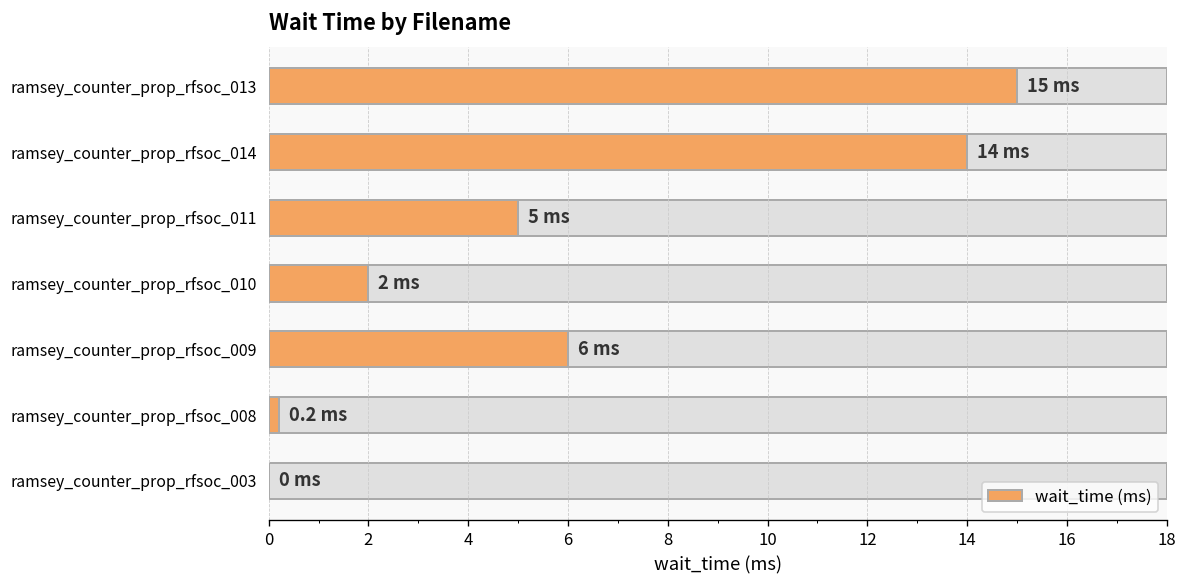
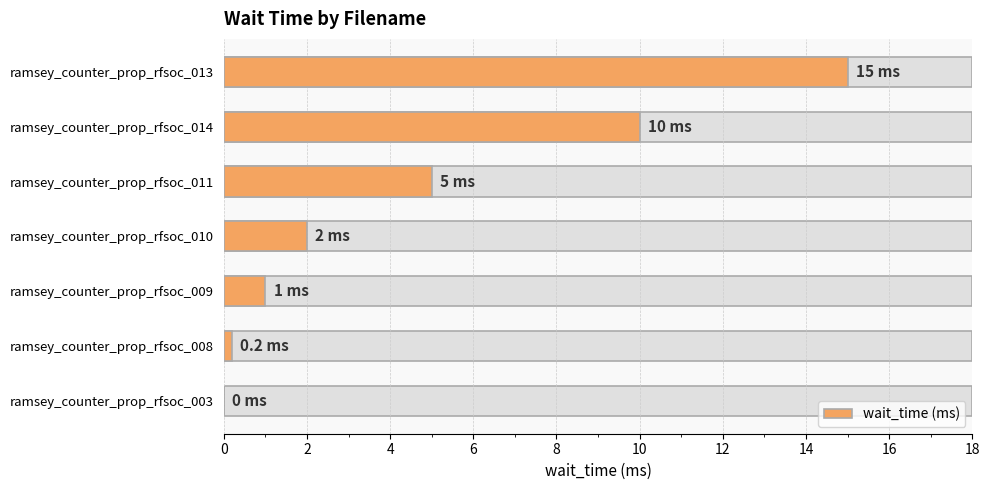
wait_time (ms), ramsey_counter_prop_rfsoc_014: 14 -> 10
wait_time (ms), ramsey_counter_prop_rfsoc_009: 6 -> 1
